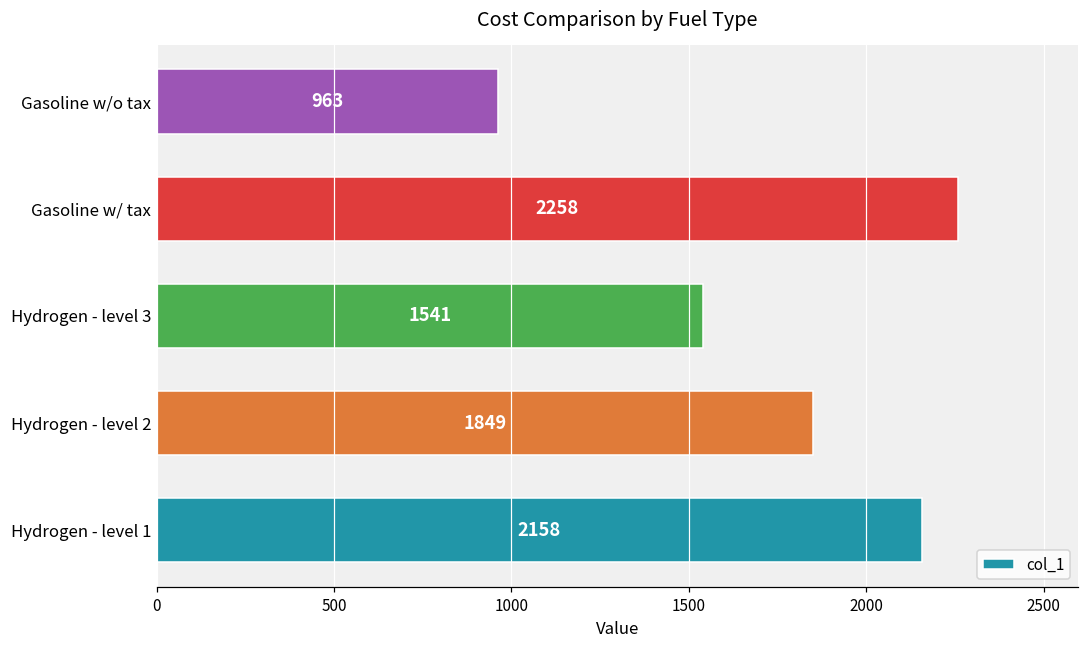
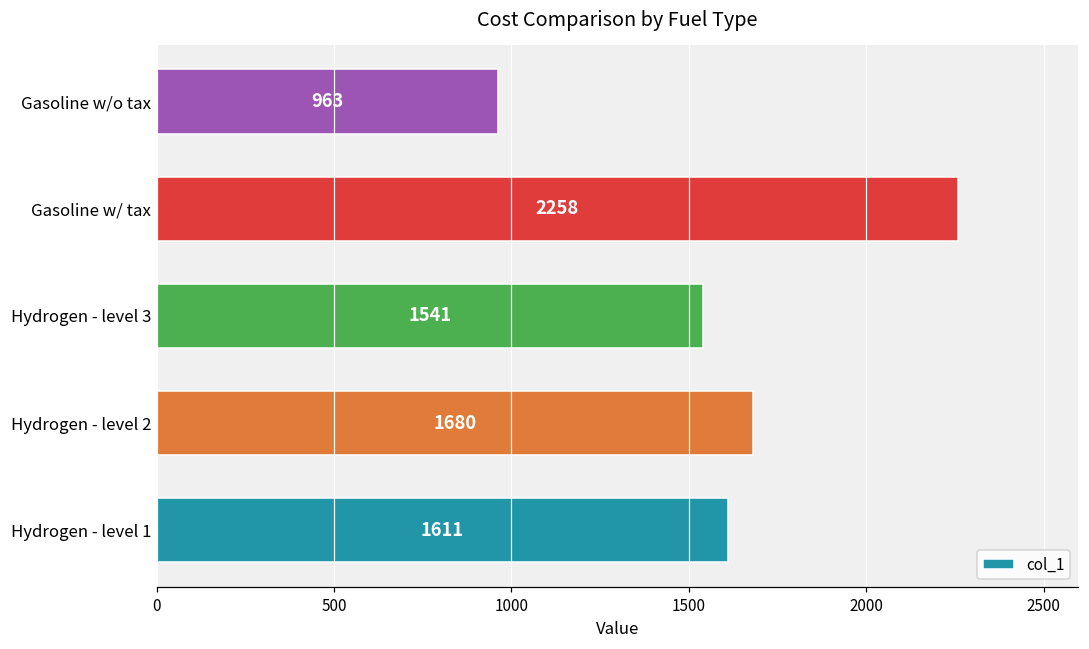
Hydrogen - level 2: 1849 -> 1680
Hydrogen - level 1: 2158 -> 1611
